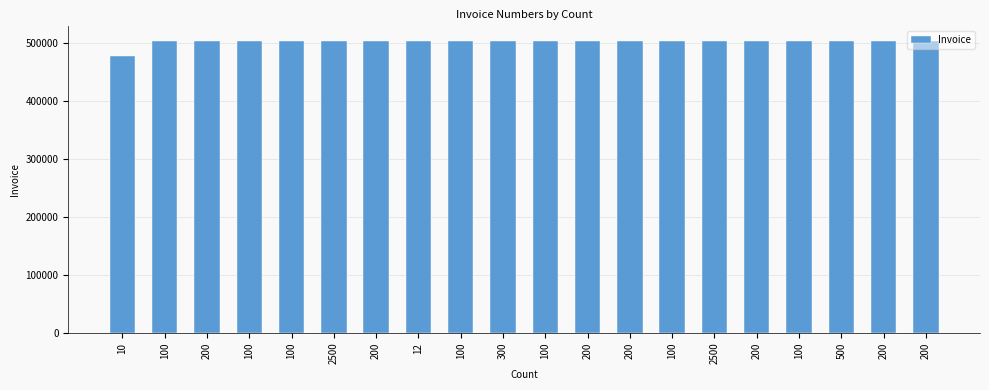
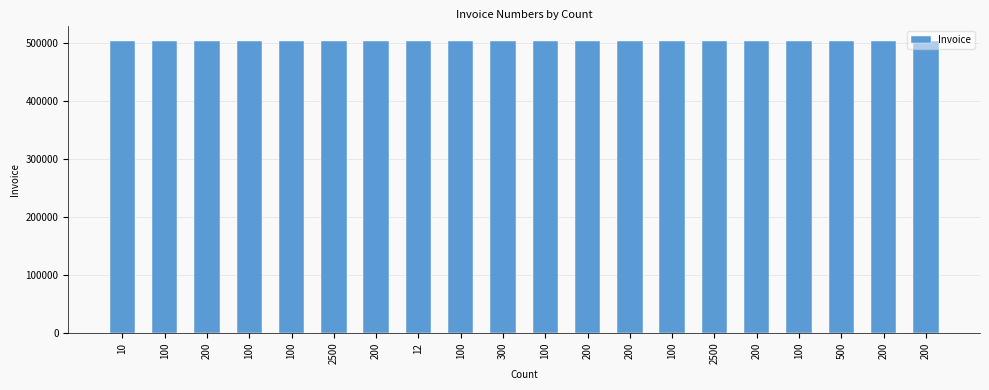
10: 480000 -> 500000
